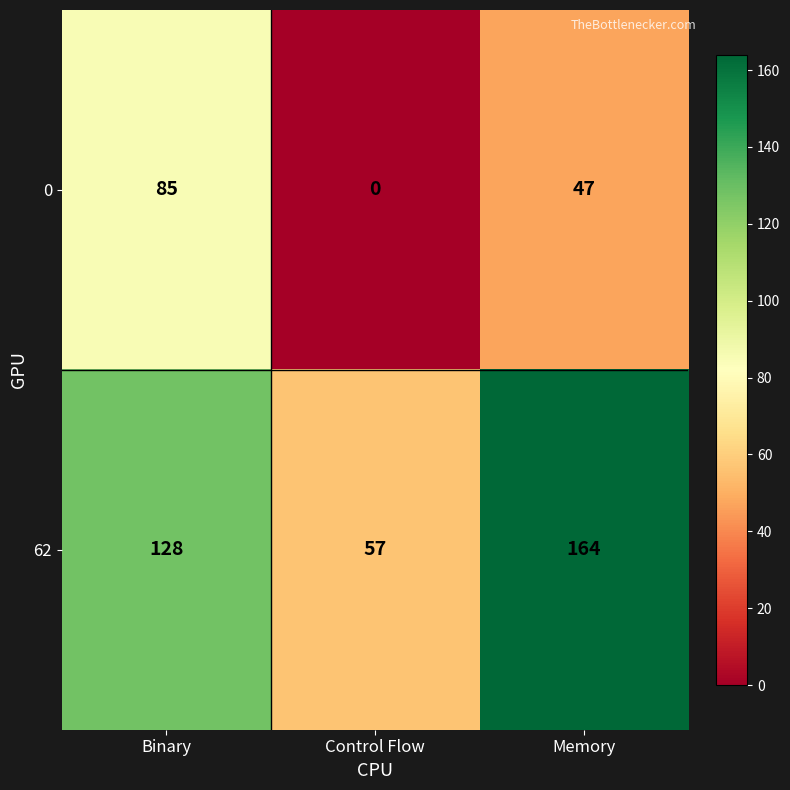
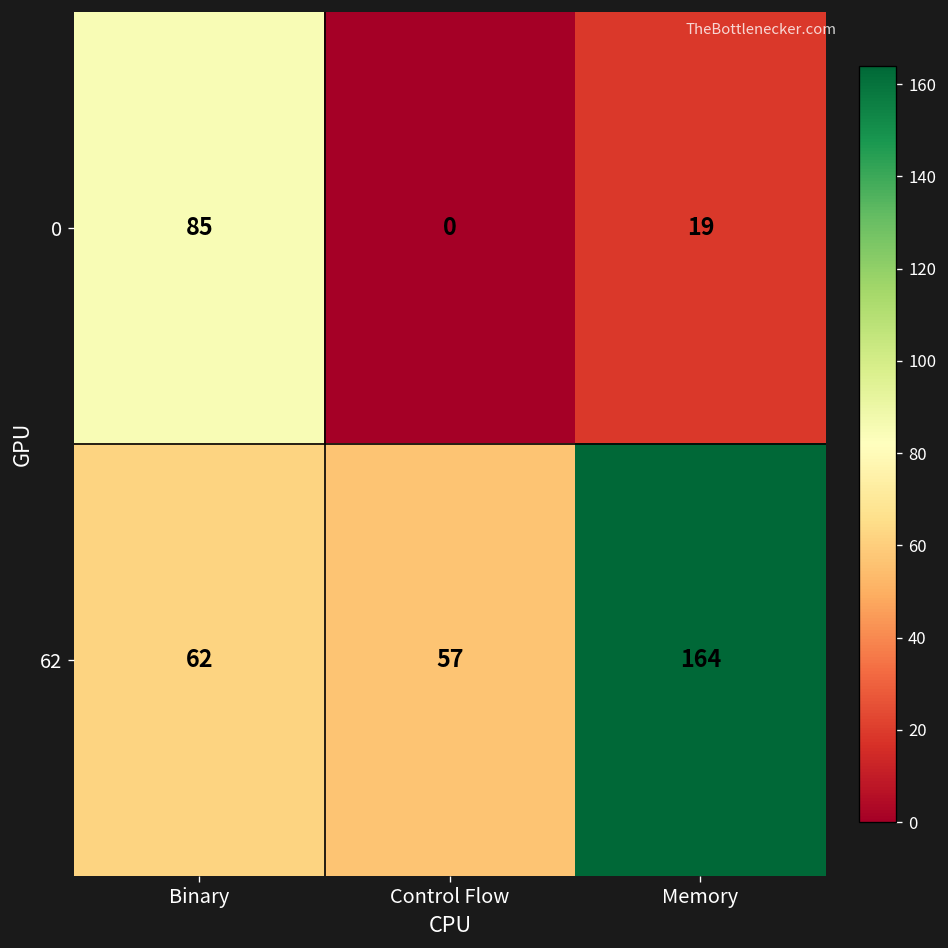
0, Memory: 47 -> 19
62, Binary: 128 -> 62
